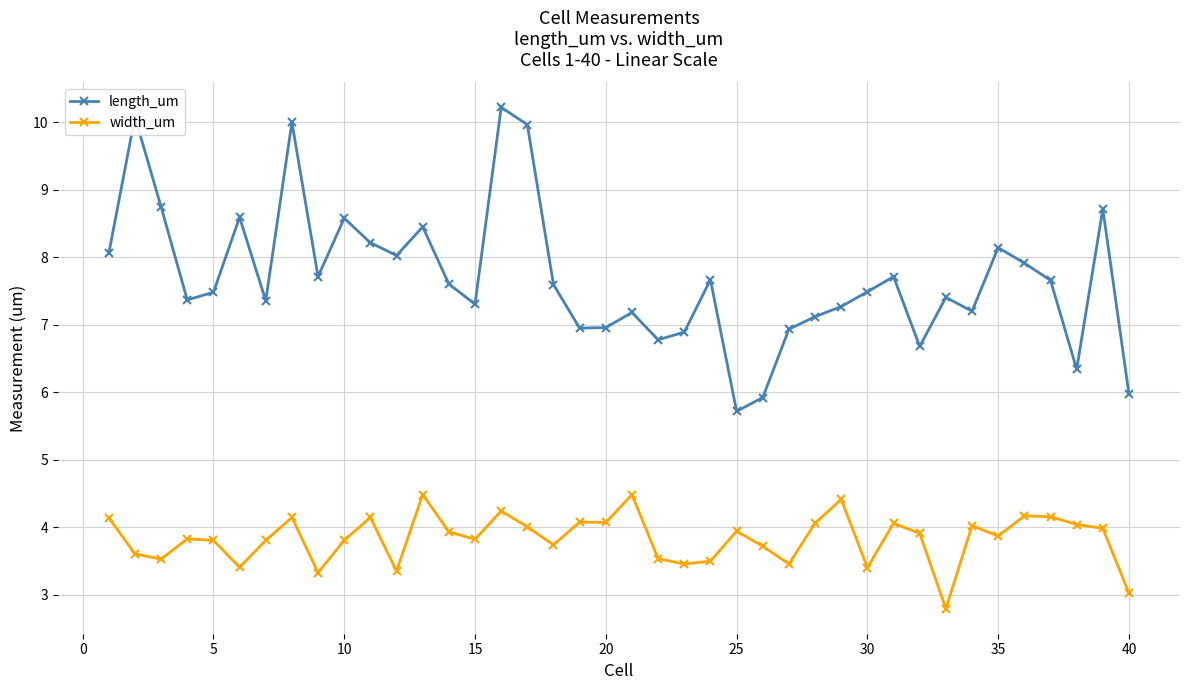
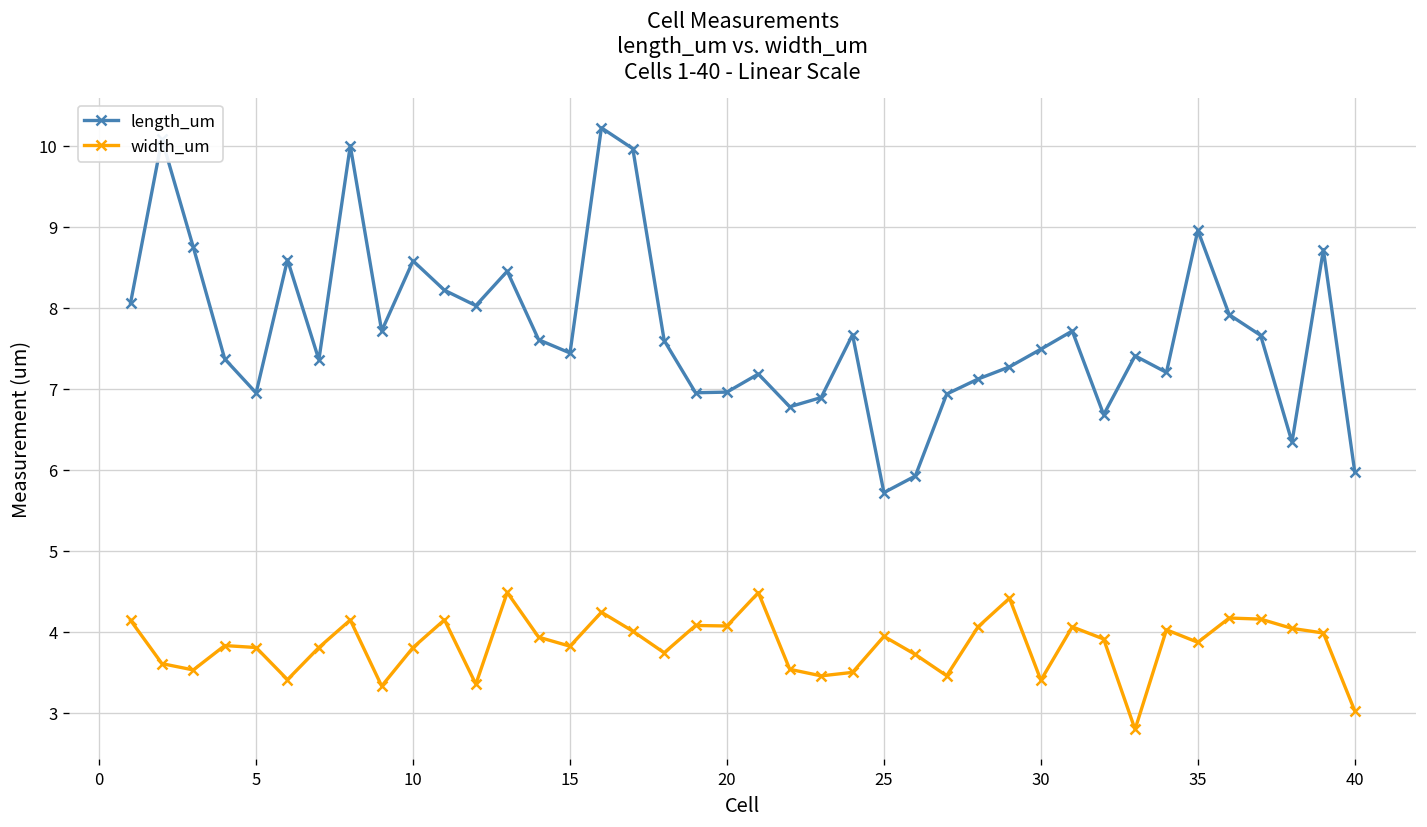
length_um, 5: 7.5 -> 6.9
length_um, 15: 7.3 -> 7.4
length_um, 35: 8.1 -> 9.0
